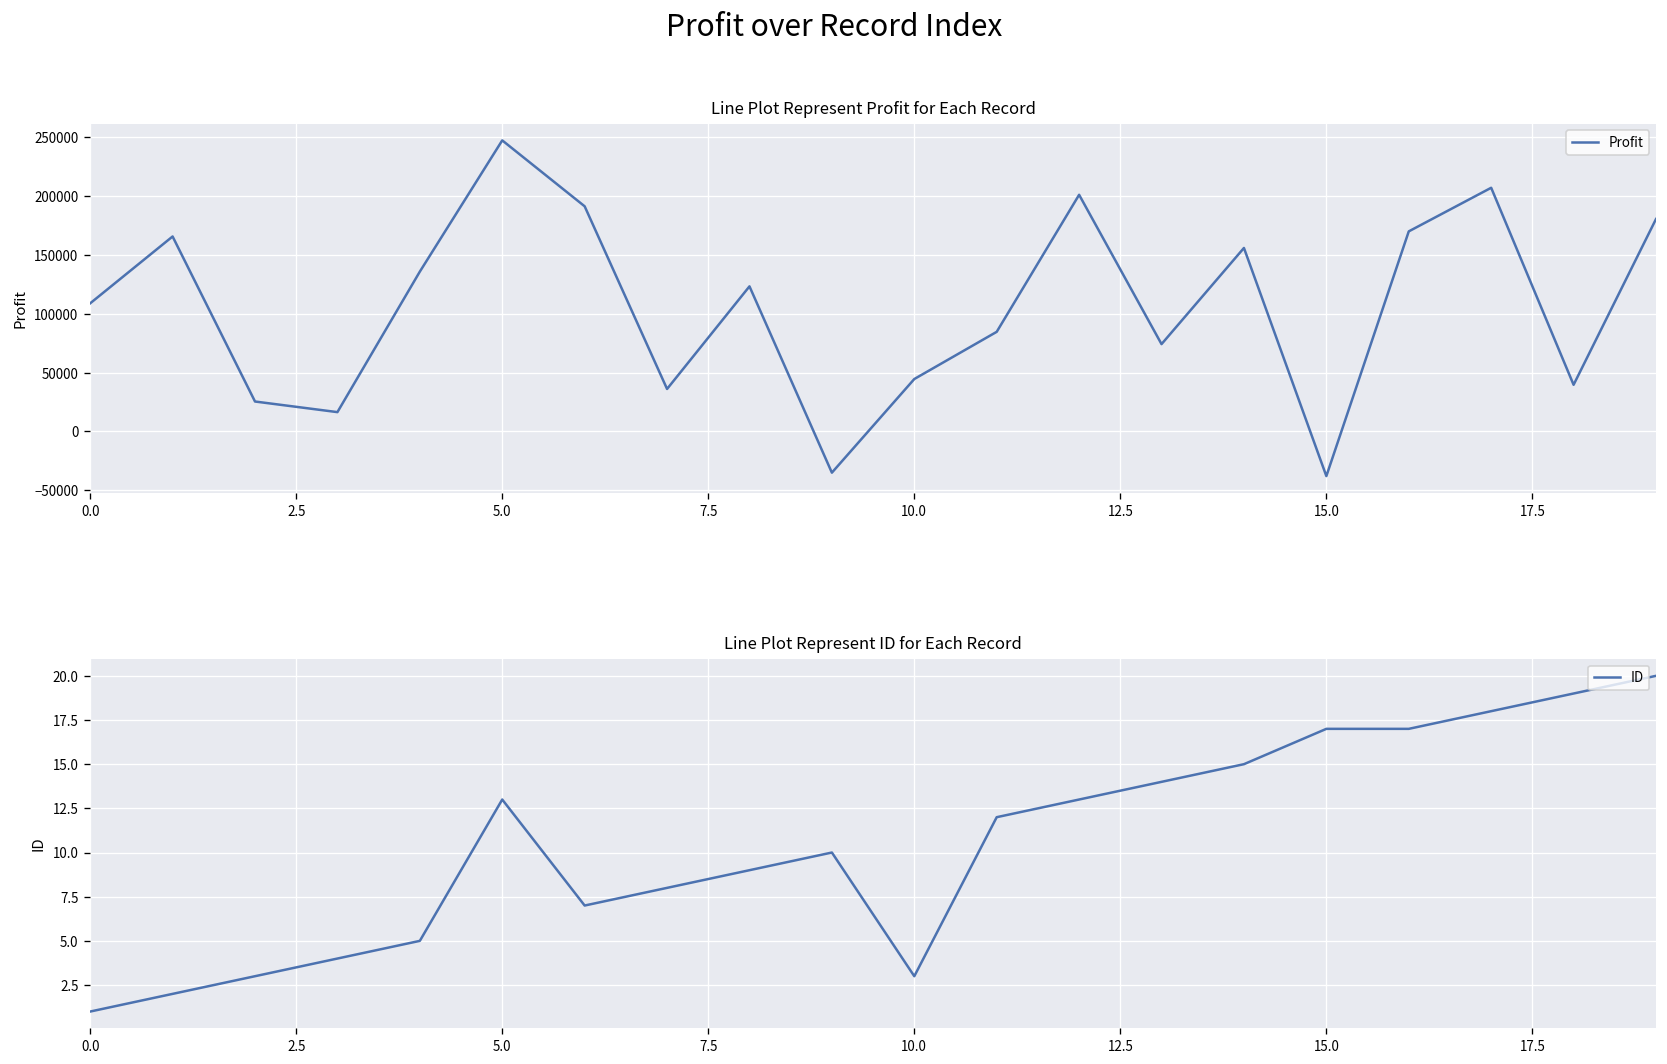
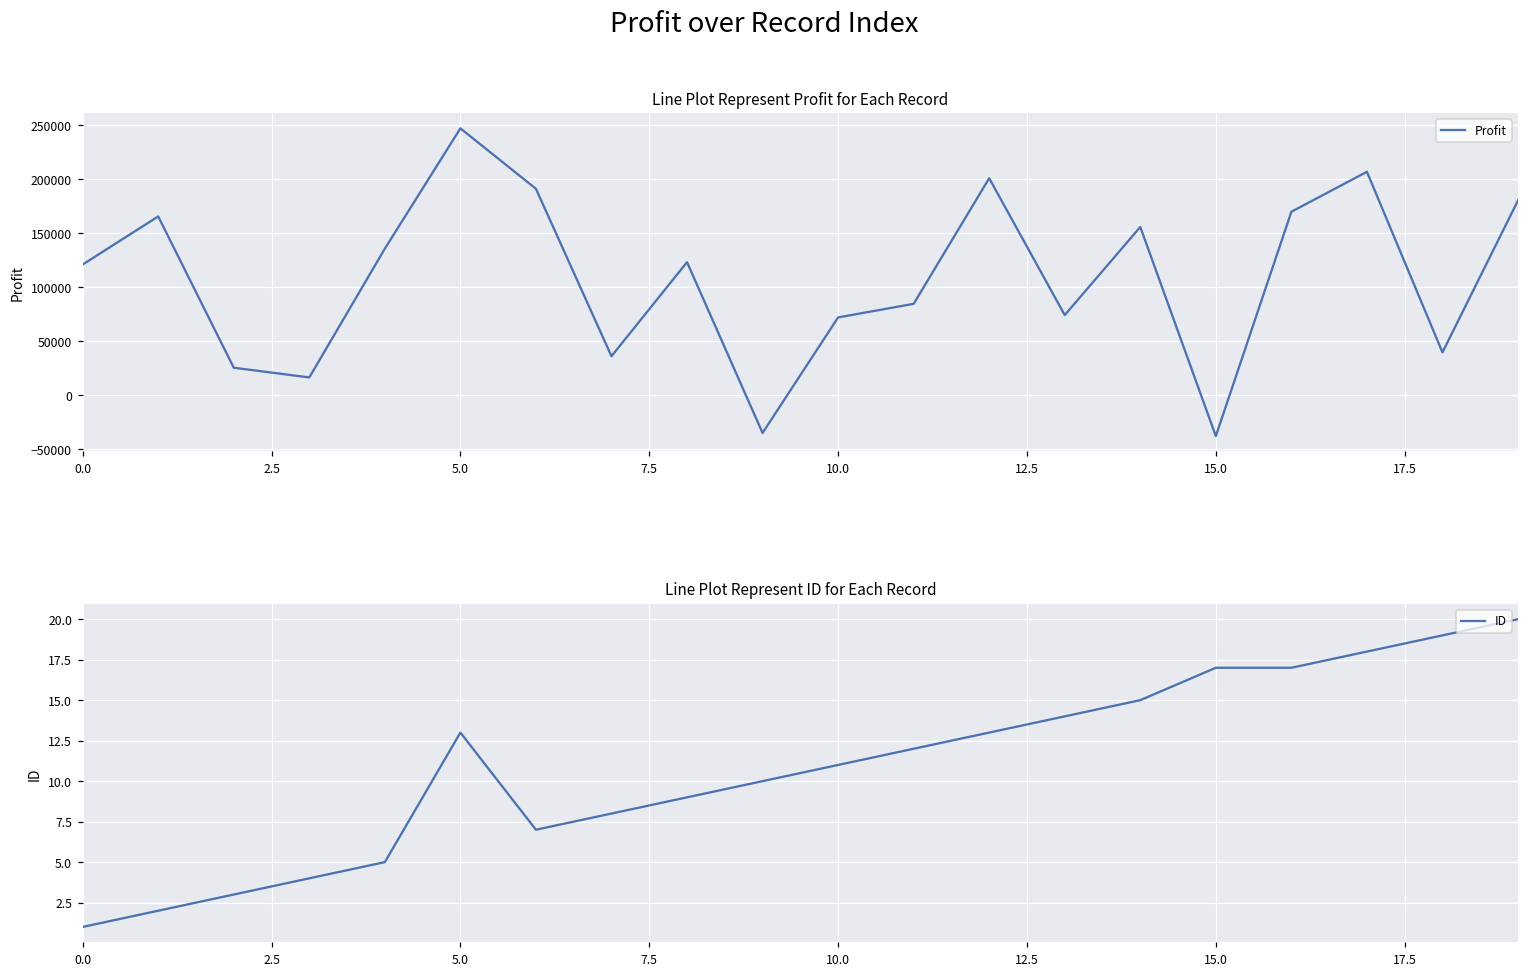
Line Plot Represent Profit for Each Record, 0.0: 110000 -> 120000
Line Plot Represent Profit for Each Record, 10.0: 40000 -> 70000
Line Plot Represent ID for Each Record, 10.0: 3 -> 11
